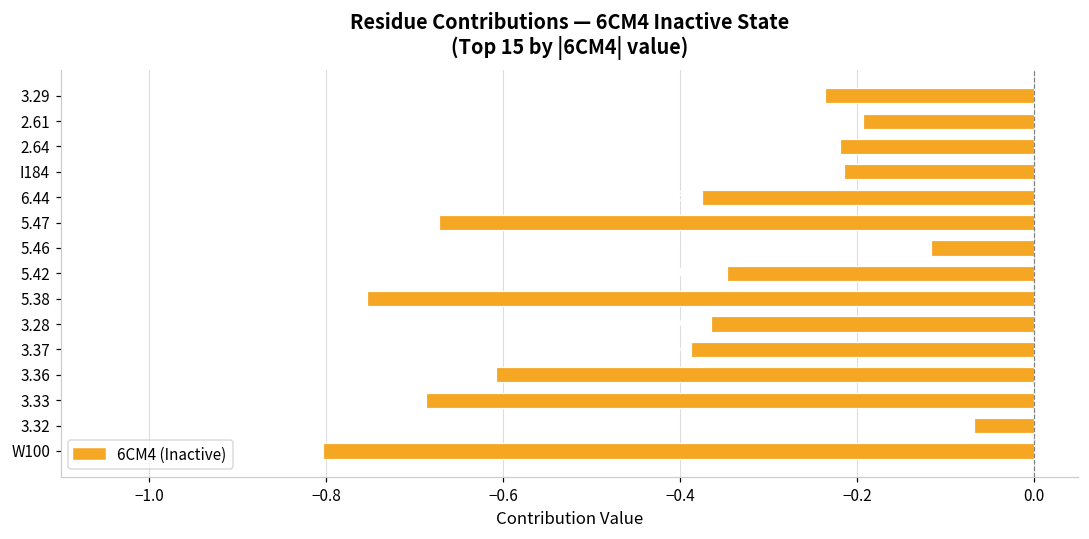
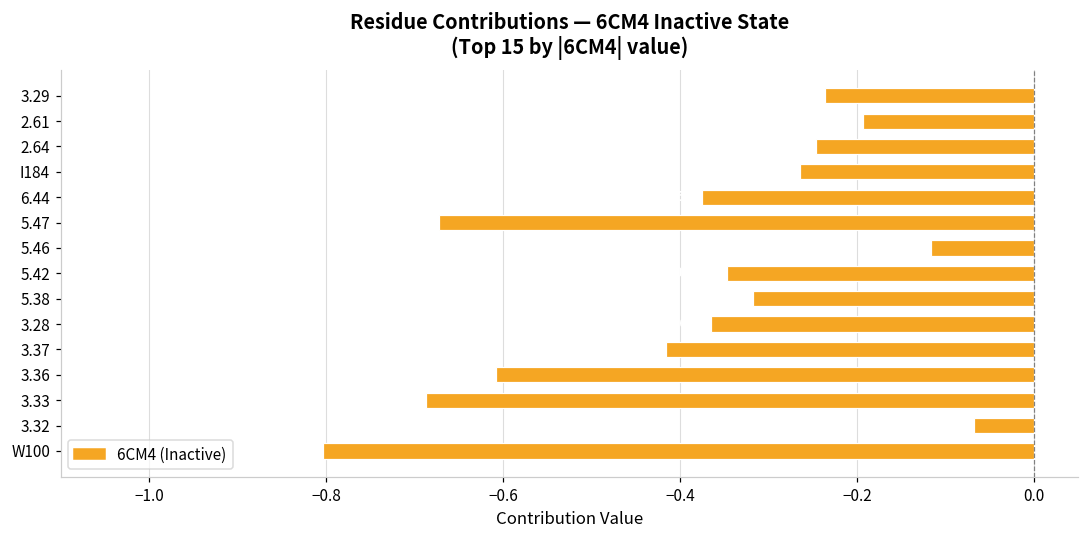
2.64: -0.22 -> -0.25
I184: -0.21 -> -0.26
5.38: -0.75 -> -0.32
3.37: -0.39 -> -0.42
